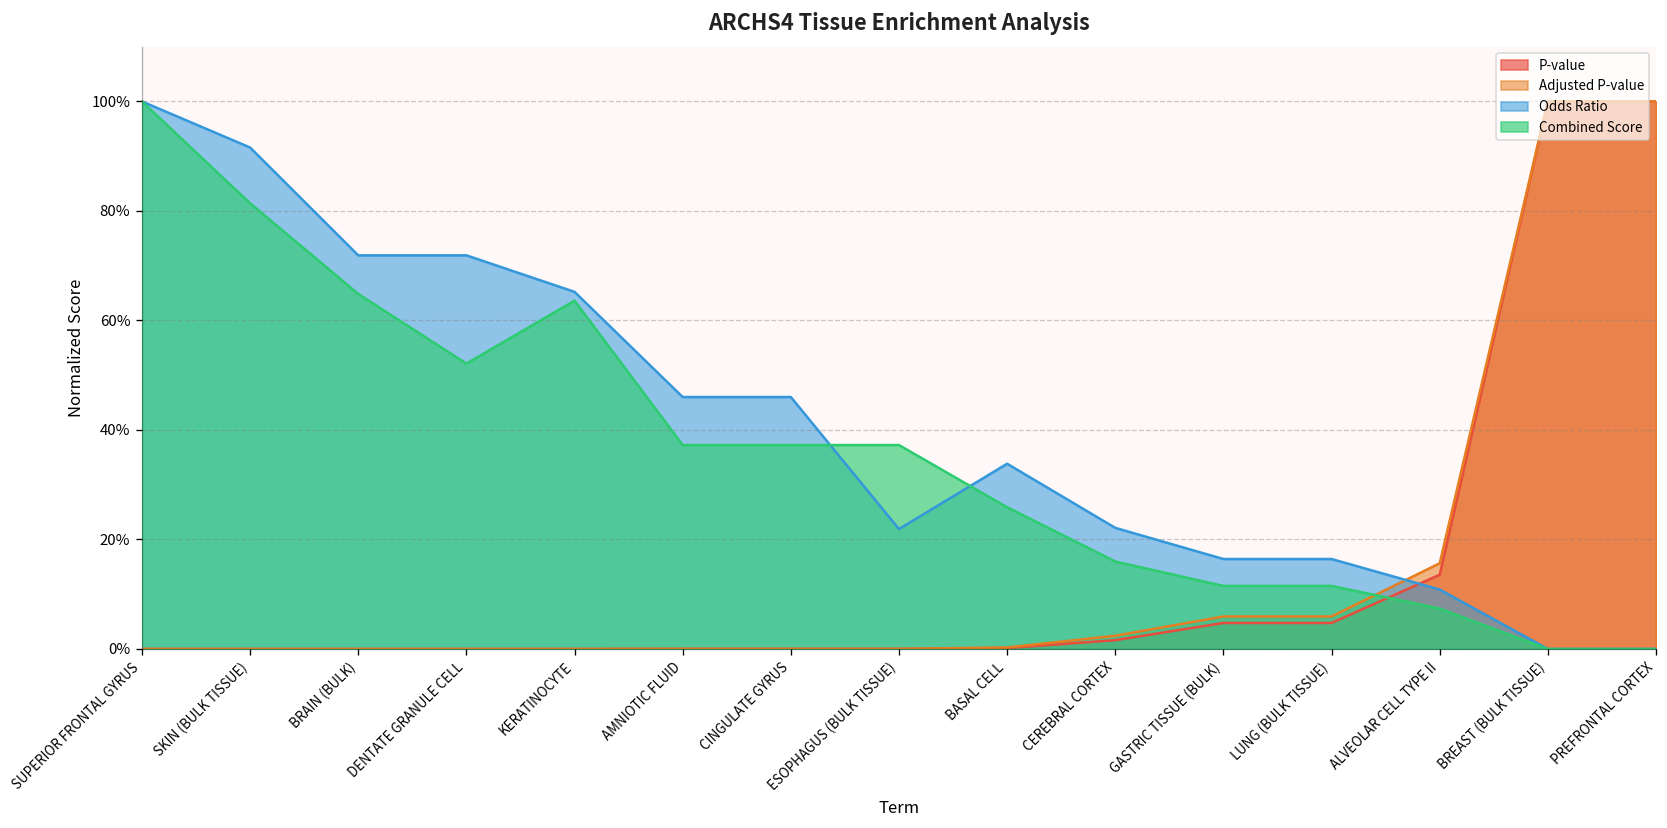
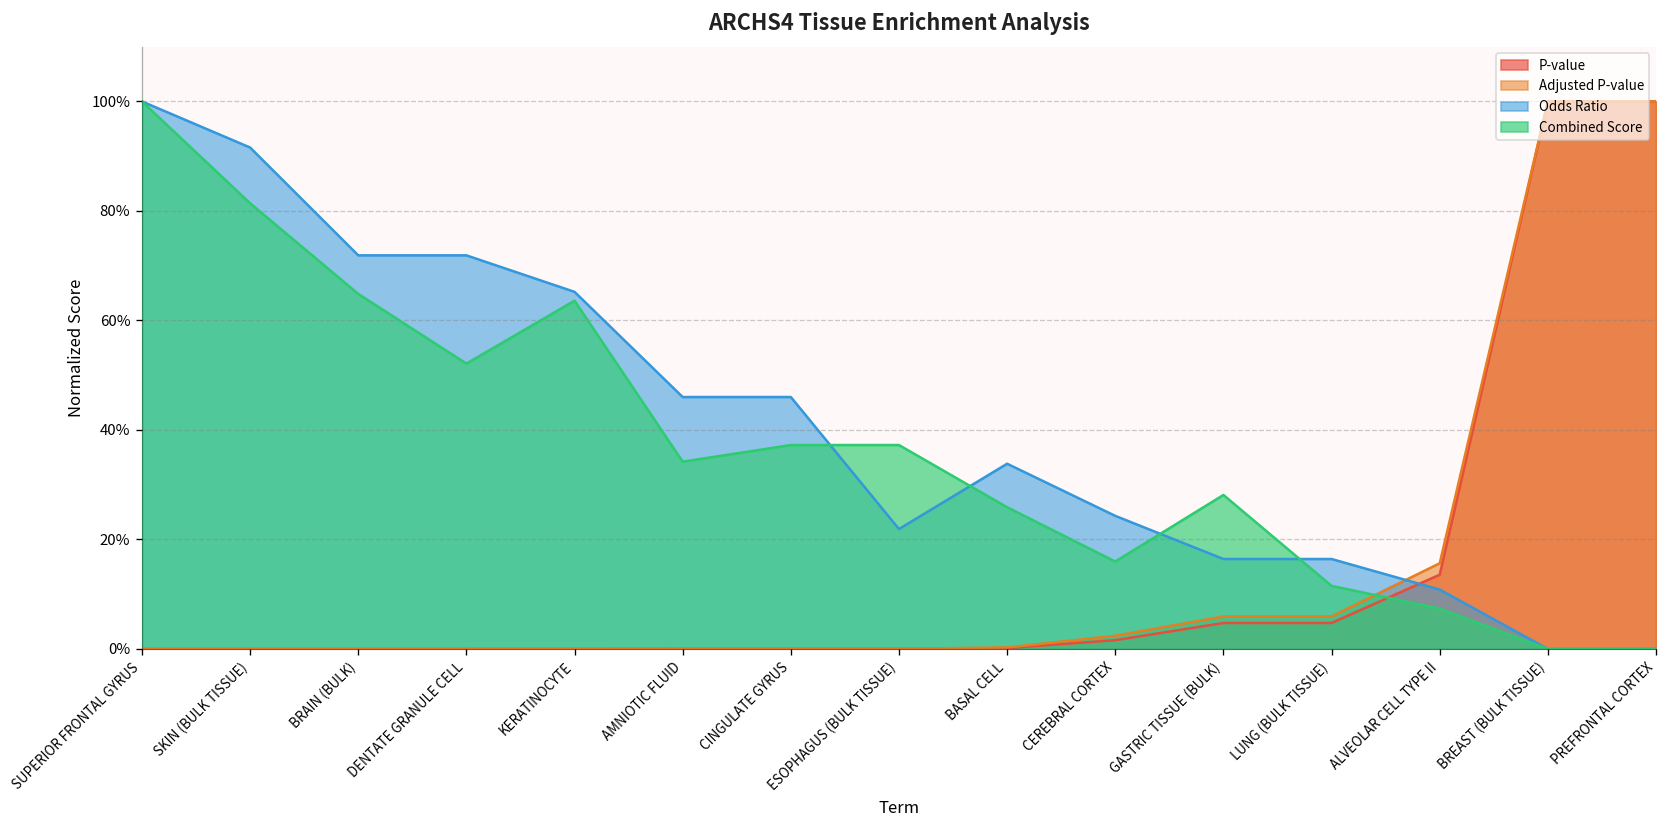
Combined Score, AMNIOTIC FLUID: 37% -> 34%
Odds Ratio, CEREBRAL CORTEX: 22% -> 24%
Combined Score, GASTRIC TISSUE (BULK): 12% -> 28%
